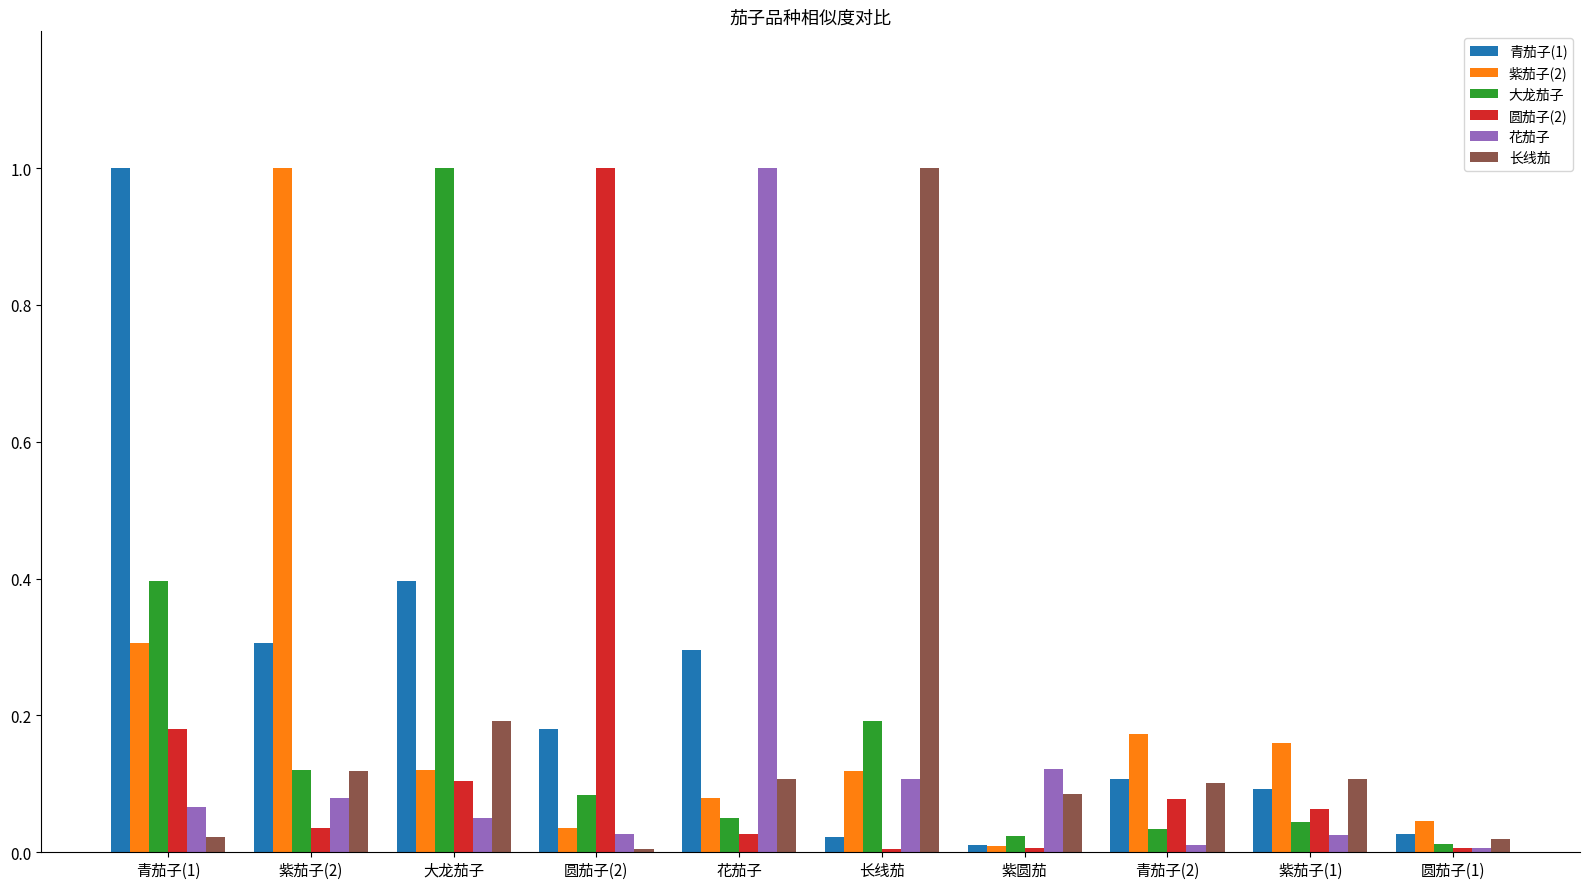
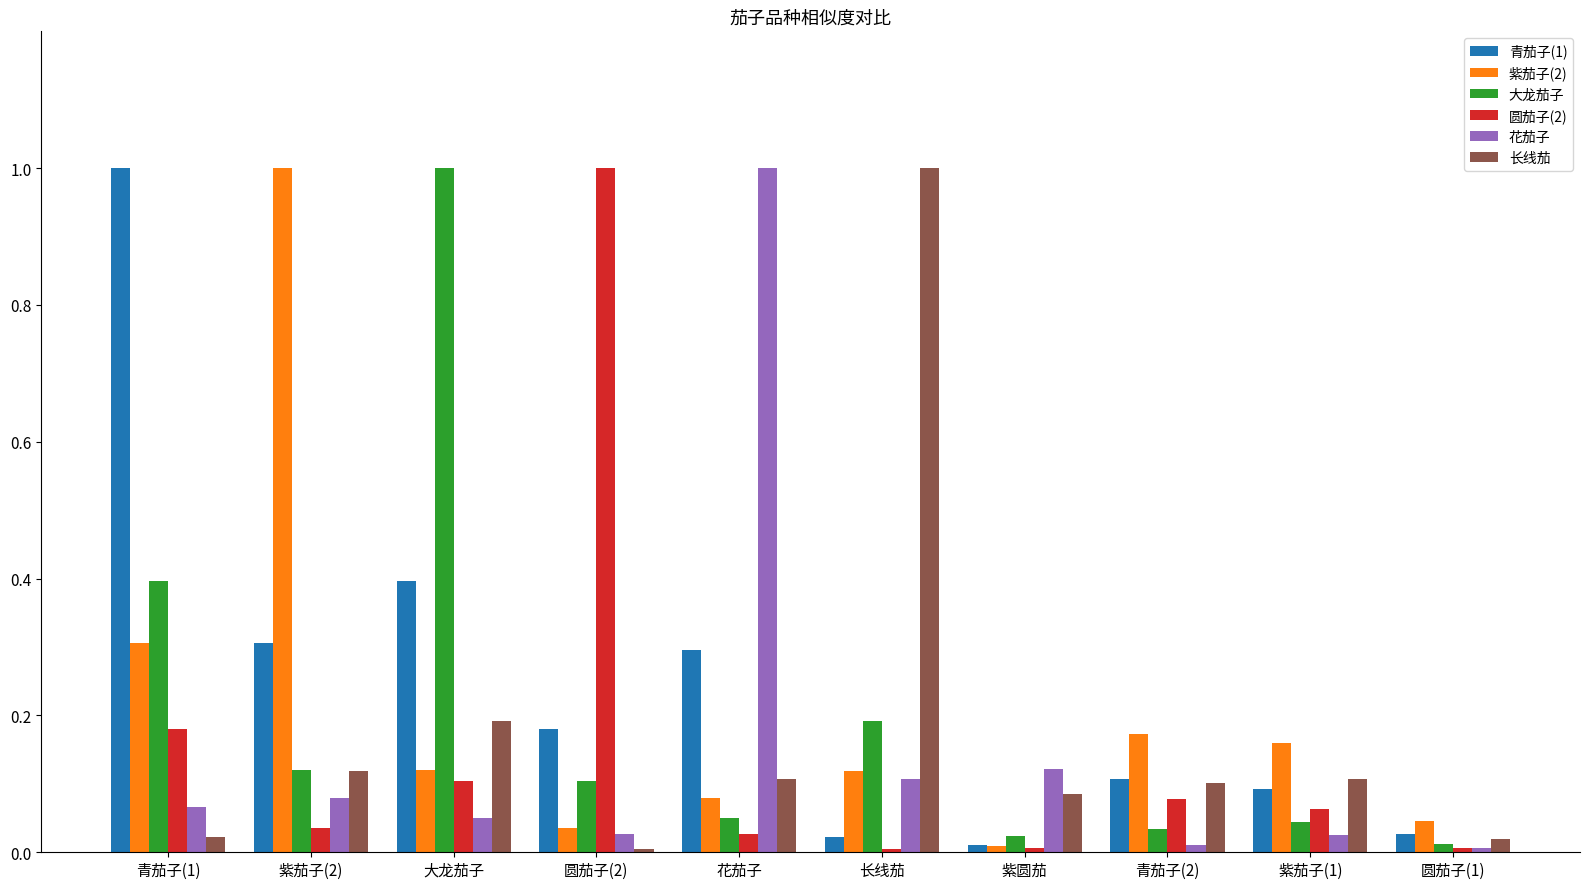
大龙茄子, 圆茄子(2): 0.08 -> 0.10
